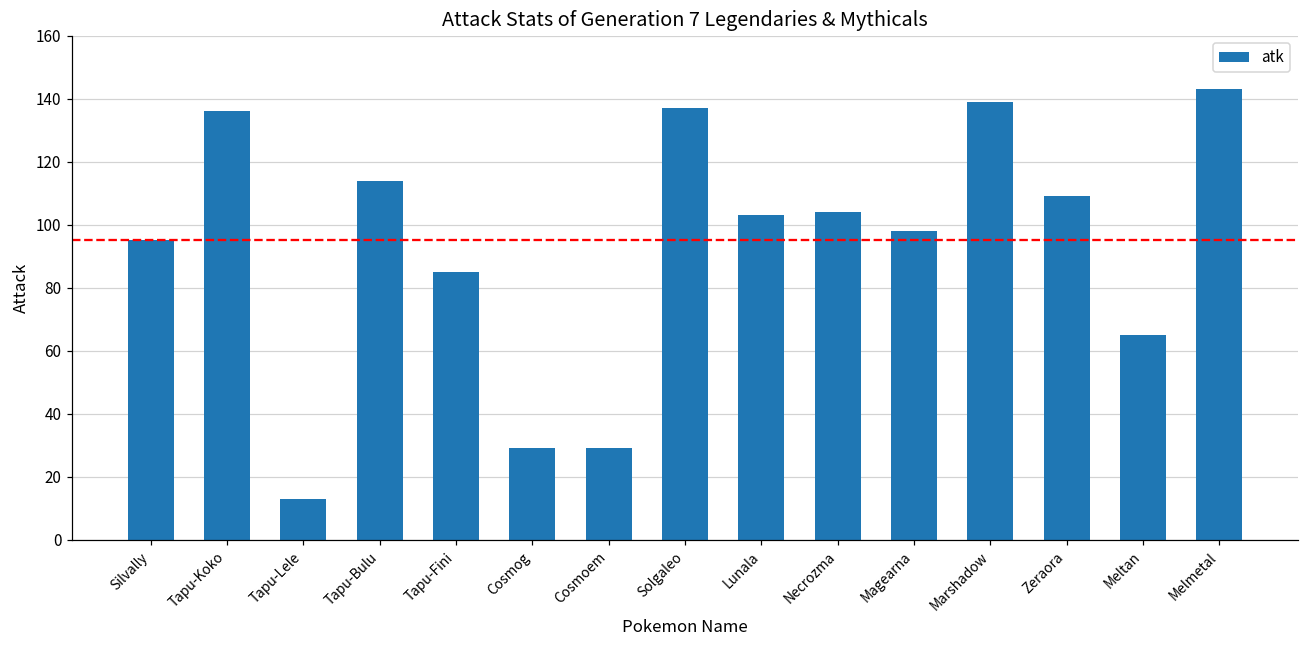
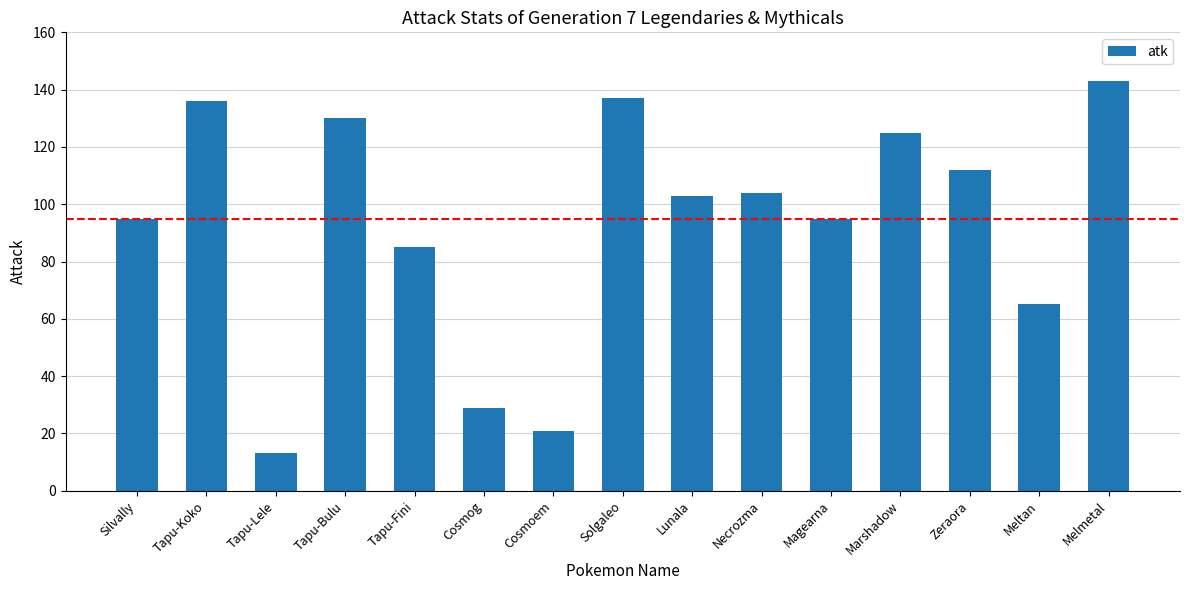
Tapu-Bulu: 114 -> 130
Cosmoem: 29 -> 21
Magearna: 98 -> 95
Marshadow: 139 -> 125
Zeraora: 109 -> 112
